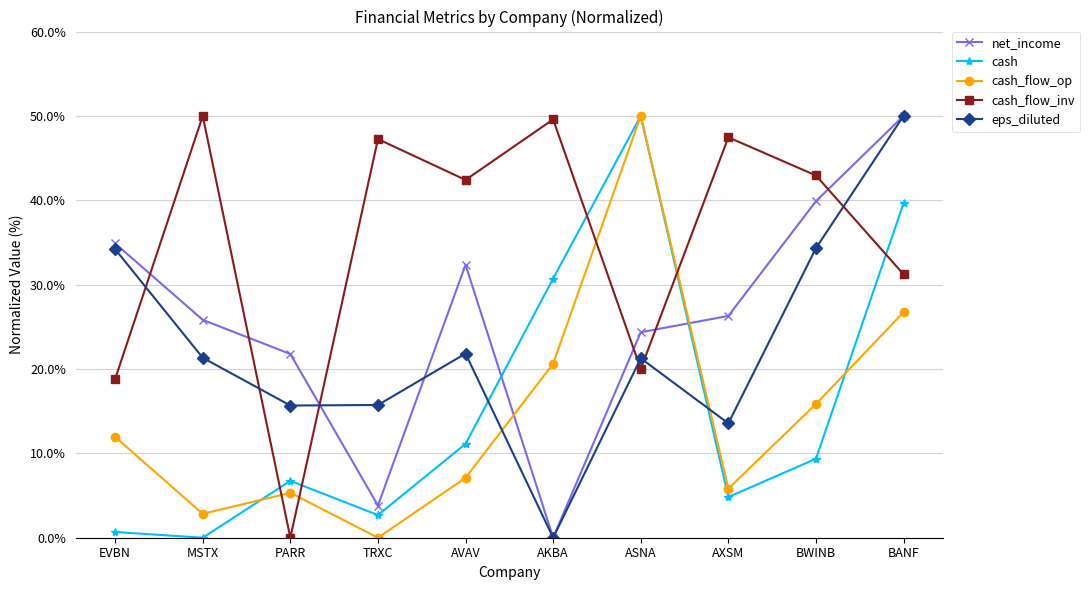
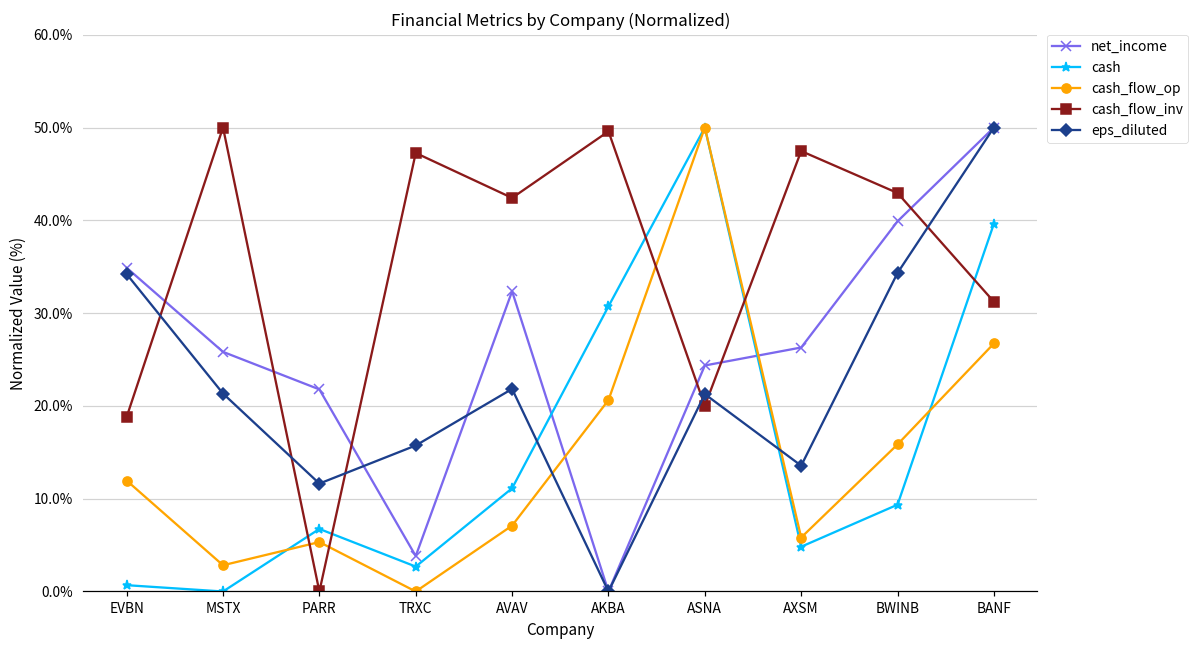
eps_diluted, PARR: 16% -> 12%
